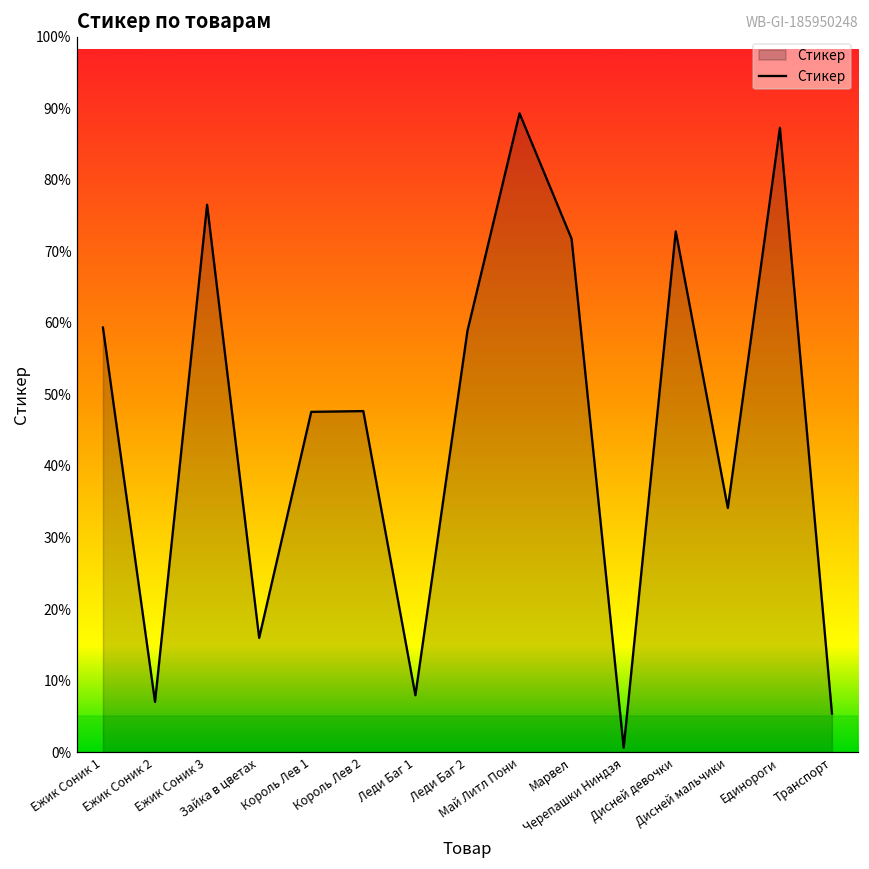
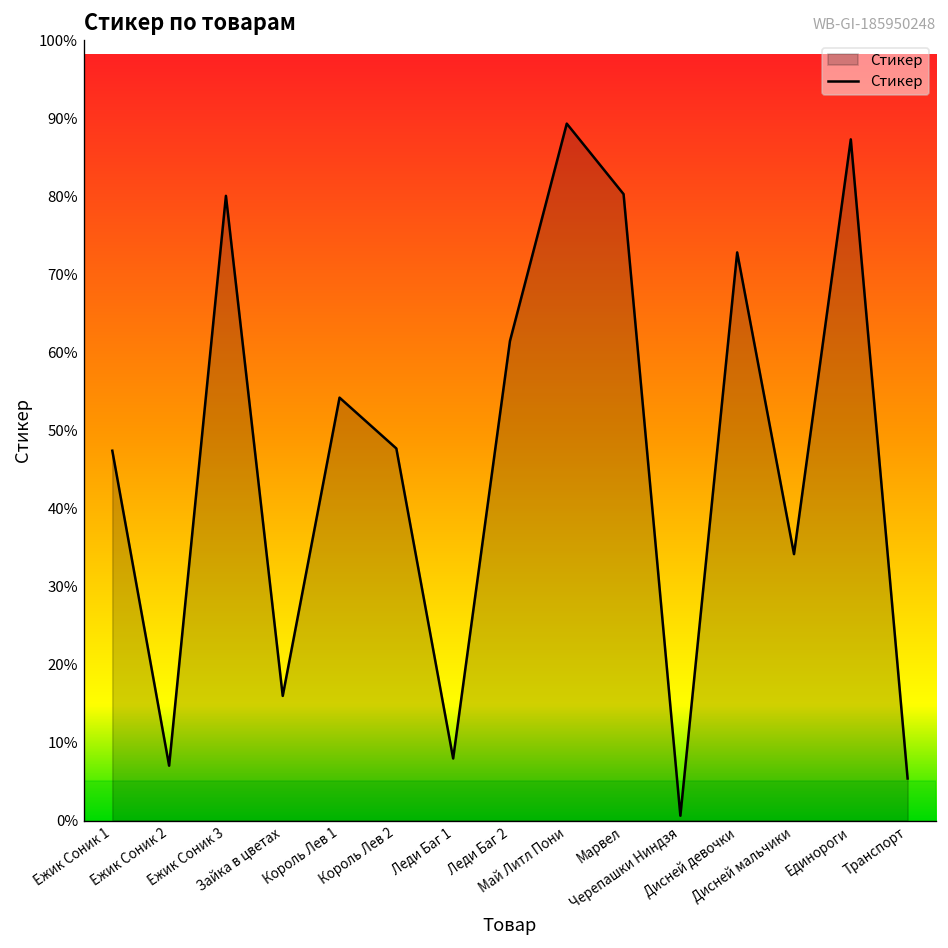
Ежик Соник 1: 59% -> 47%
Ежик Соник 3: 77% -> 80%
Король Лев 1: 48% -> 54%
Леди Баг 2: 59% -> 61%
Марвел: 72% -> 80%
